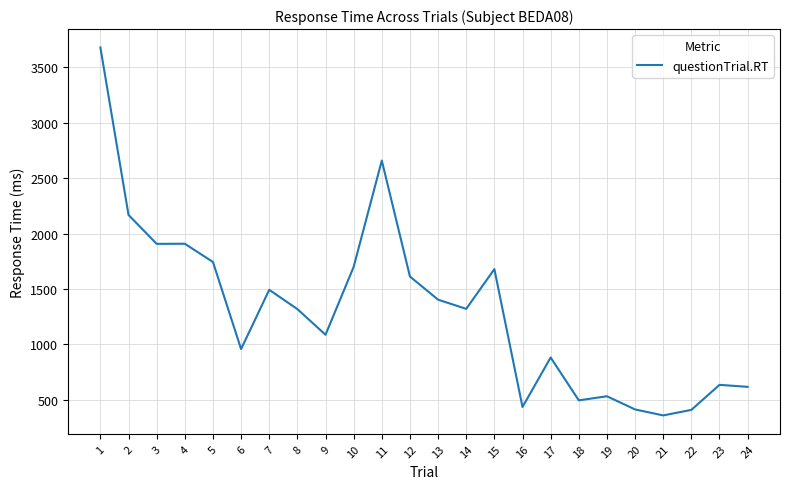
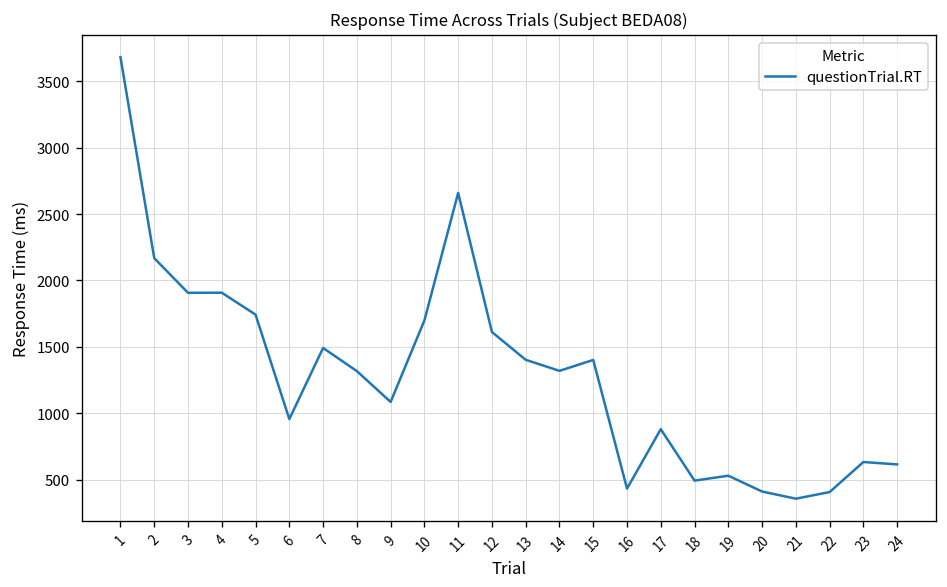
15: 1680 -> 1400
